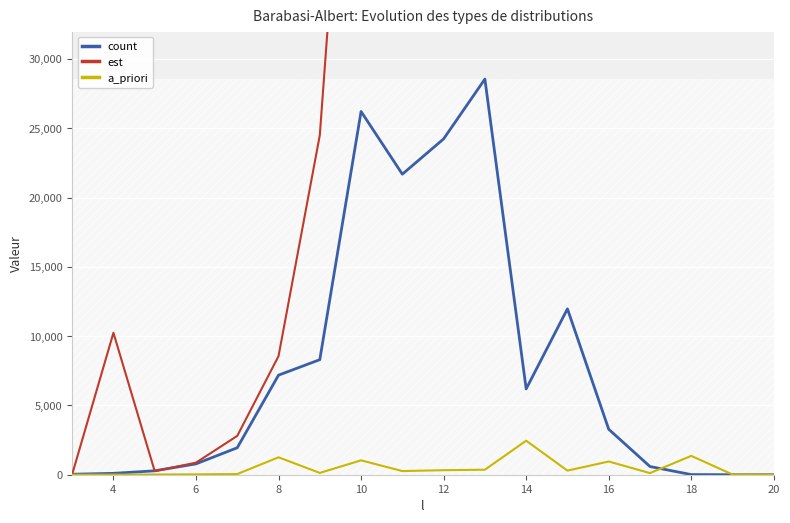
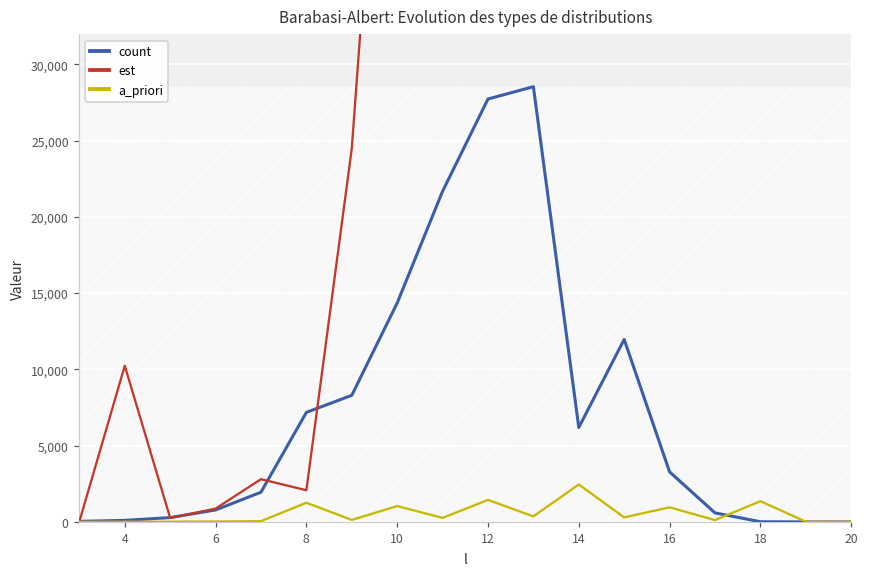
est, 8: 8,600 -> 2,100
count, 10: 26,200 -> 14,400
count, 12: 24,200 -> 27,700
a_priori, 12: 300 -> 1,400
